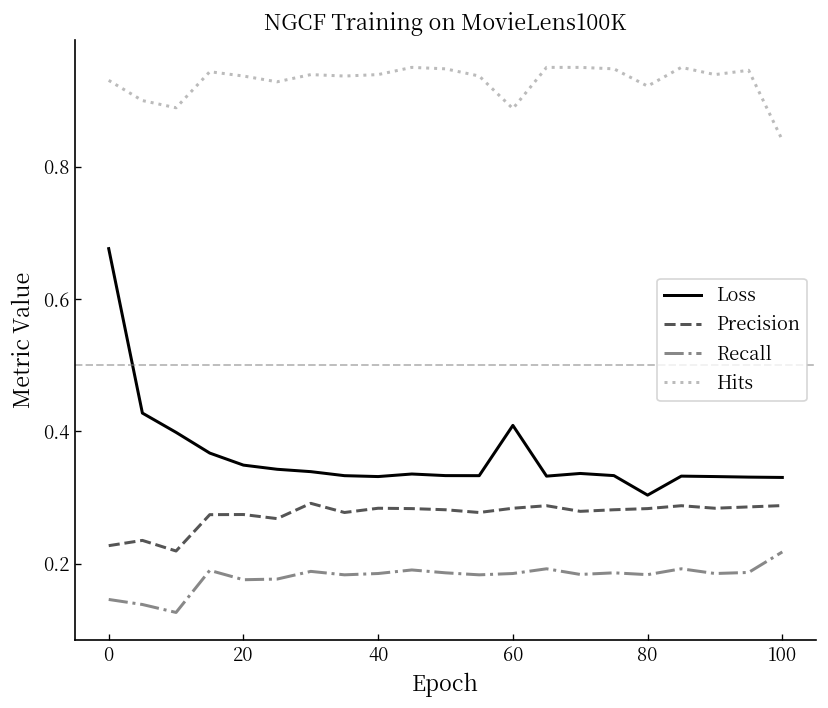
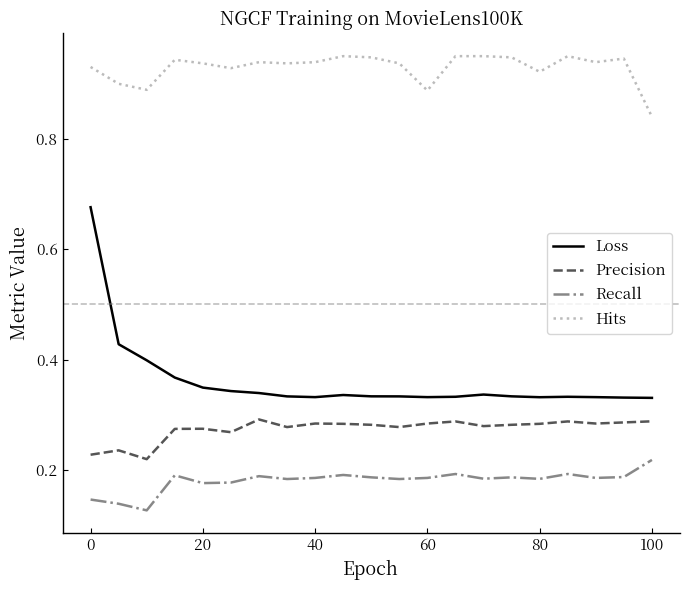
Loss, 60: 0.41 -> 0.33
Loss, 80: 0.30 -> 0.33
